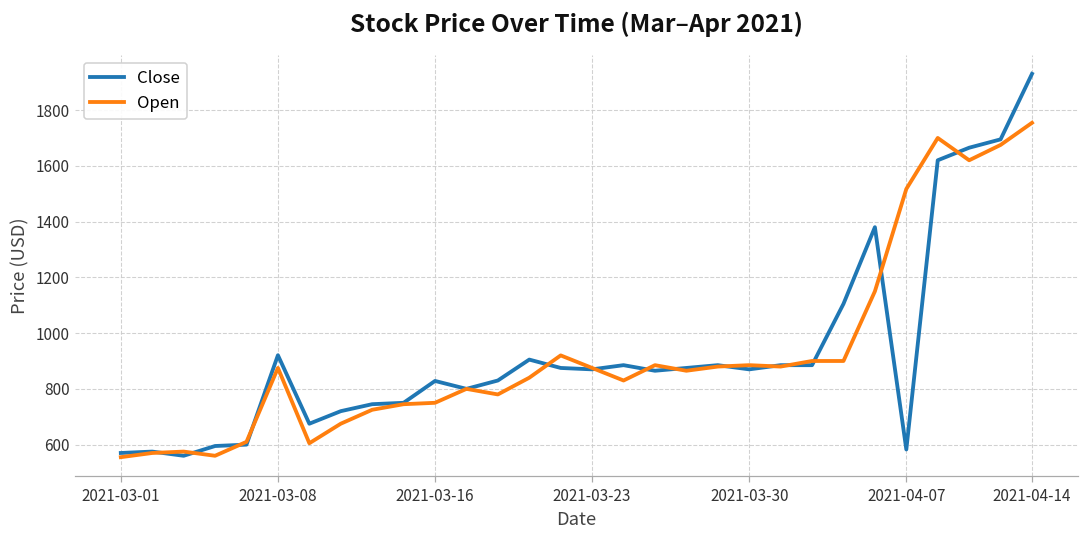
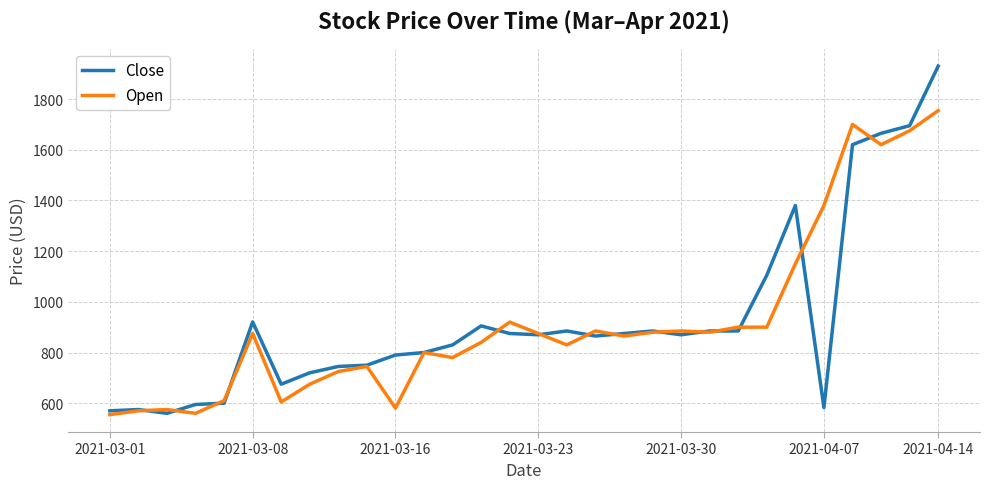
Close, 2021-03-16: 830 -> 790
Open, 2021-03-16: 750 -> 580
Open, 2021-04-07: 1520 -> 1380
